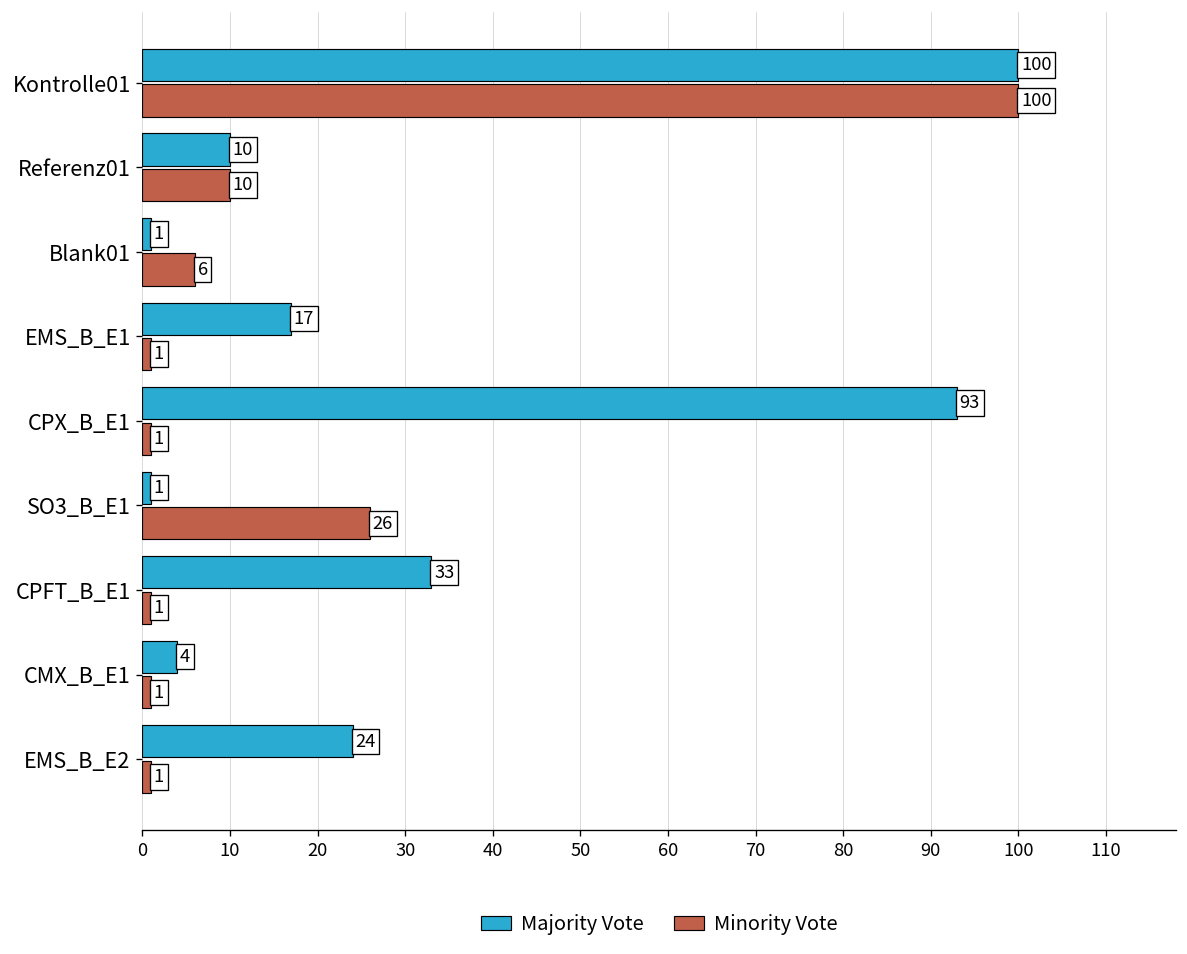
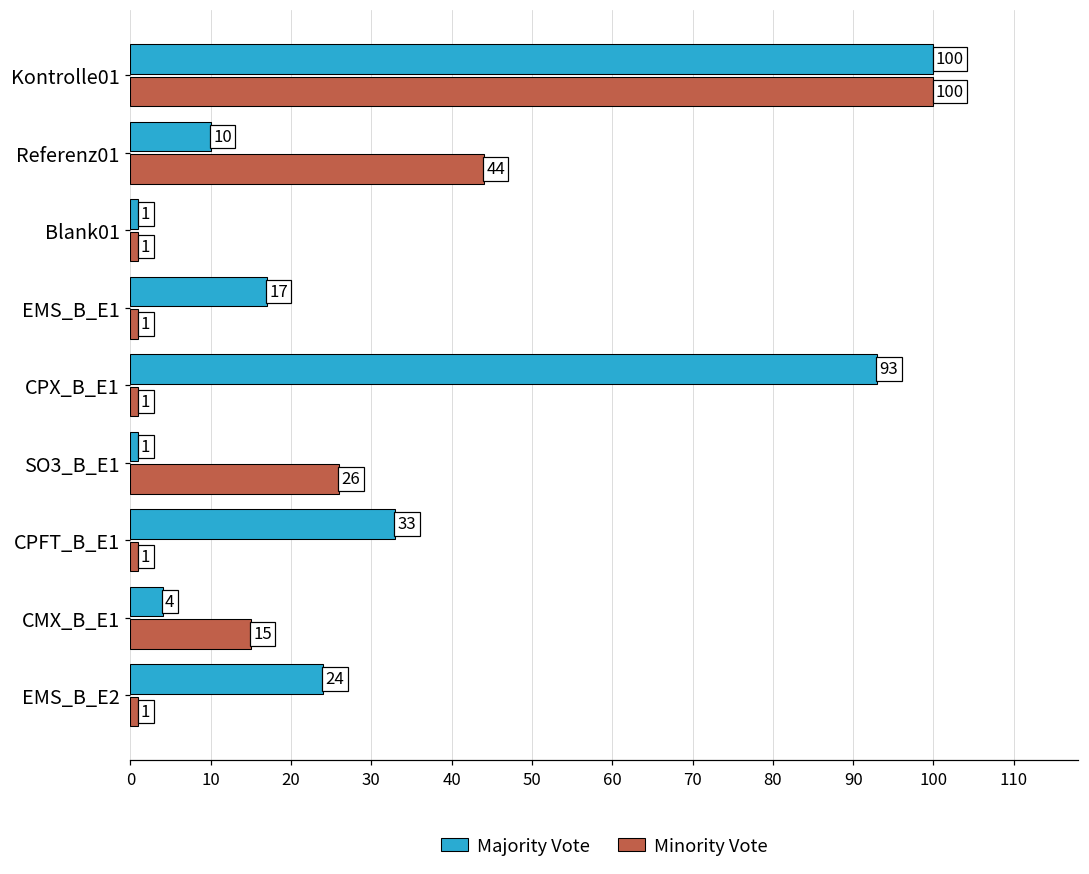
Minority Vote, Referenz01: 10 -> 44
Minority Vote, Blank01: 6 -> 1
Minority Vote, CMX_B_E1: 1 -> 15
